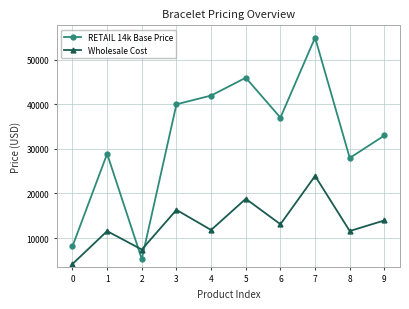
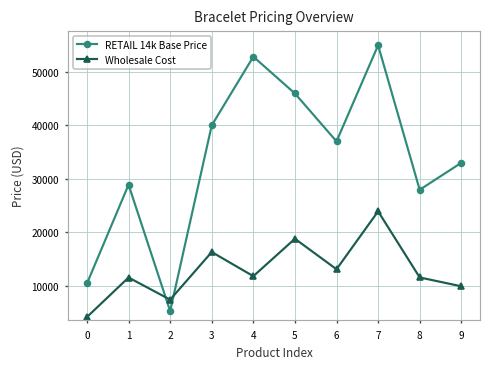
RETAIL 14k Base Price, 0: 8000 -> 10000
RETAIL 14k Base Price, 4: 42000 -> 53000
Wholesale Cost, 9: 14000 -> 10000
